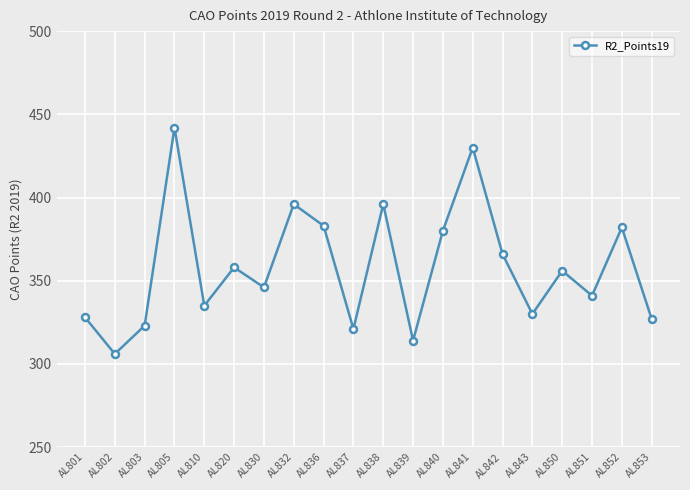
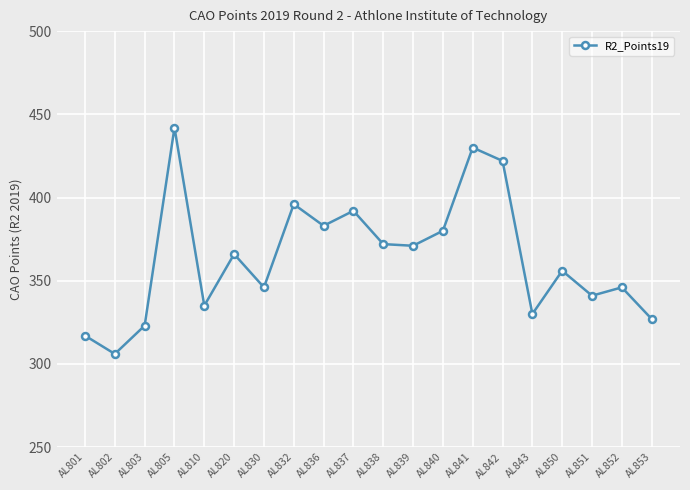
AL801: 328 -> 317
AL820: 358 -> 366
AL837: 321 -> 392
AL838: 396 -> 372
AL839: 314 -> 371
AL842: 366 -> 422
AL852: 382 -> 346
